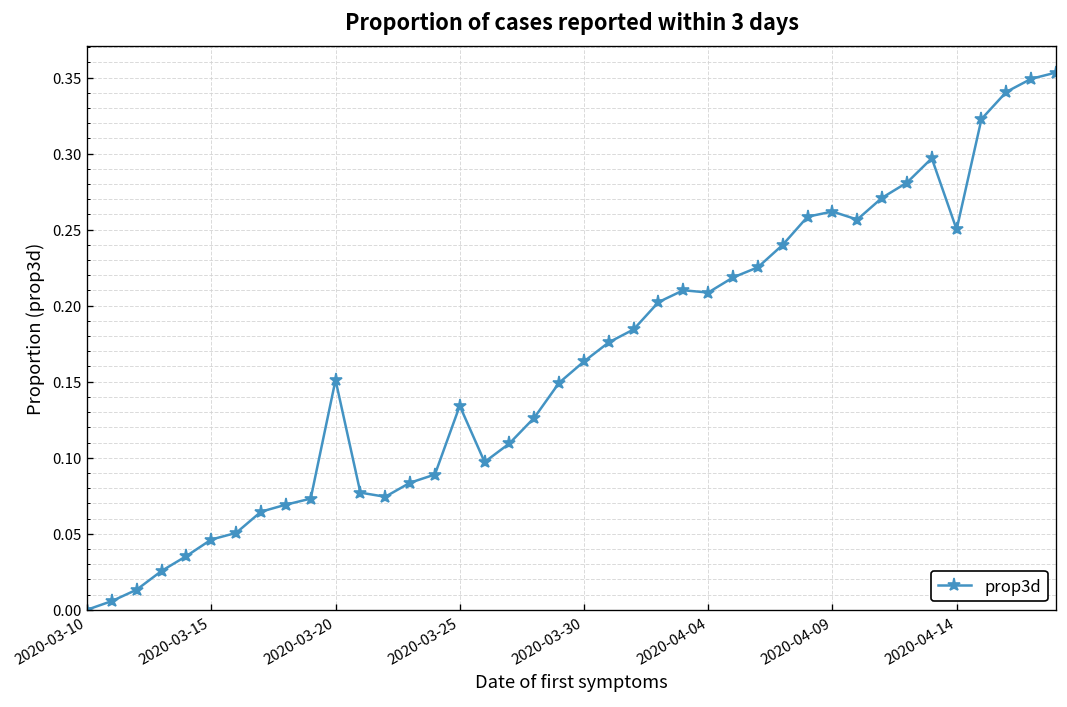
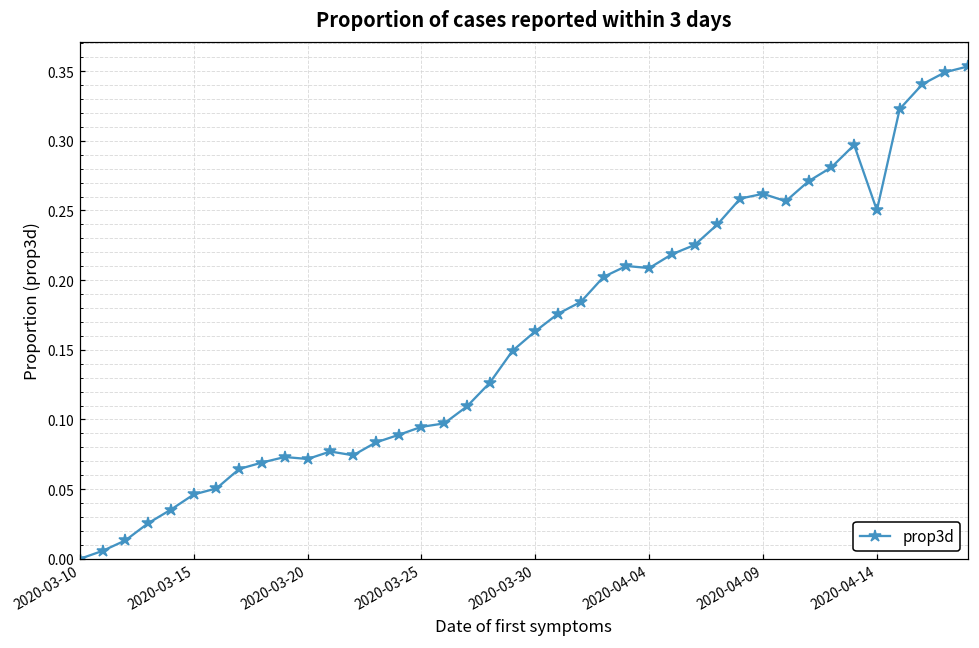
2020-03-20: 0.151 -> 0.072
2020-03-25: 0.134 -> 0.095
